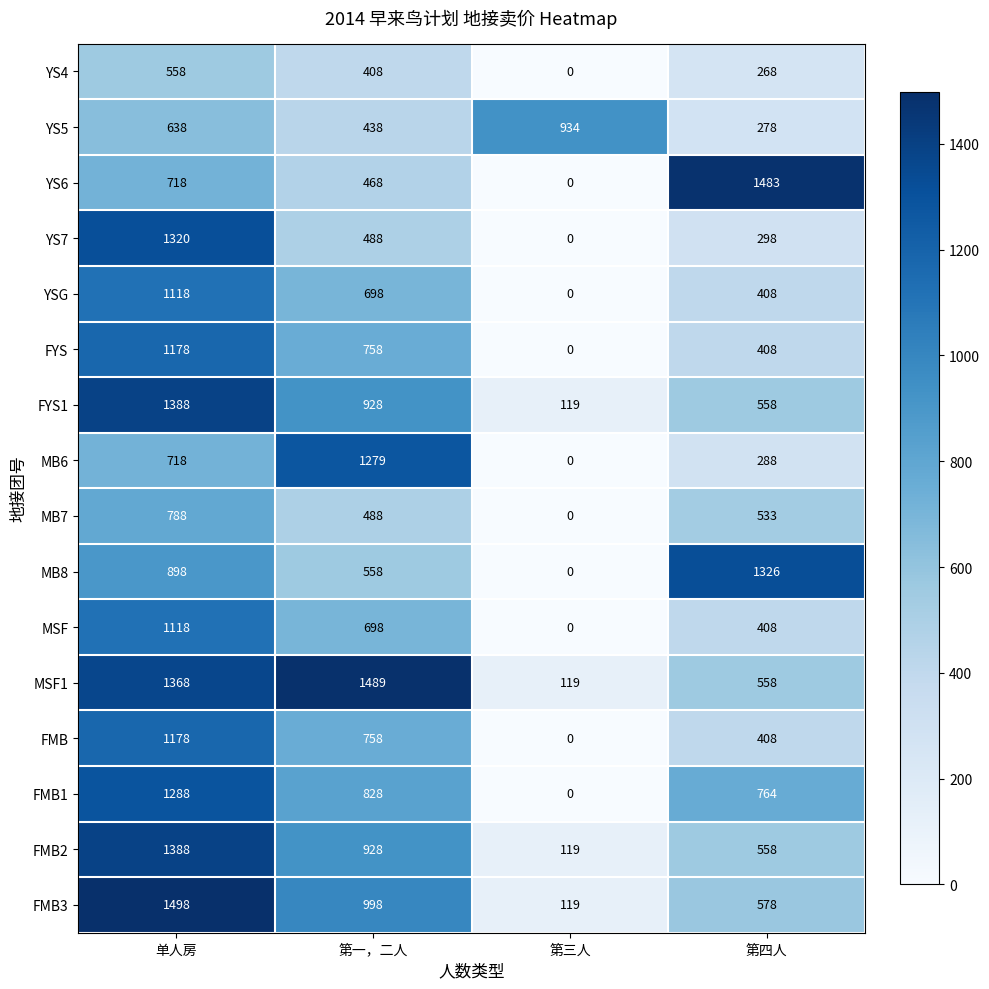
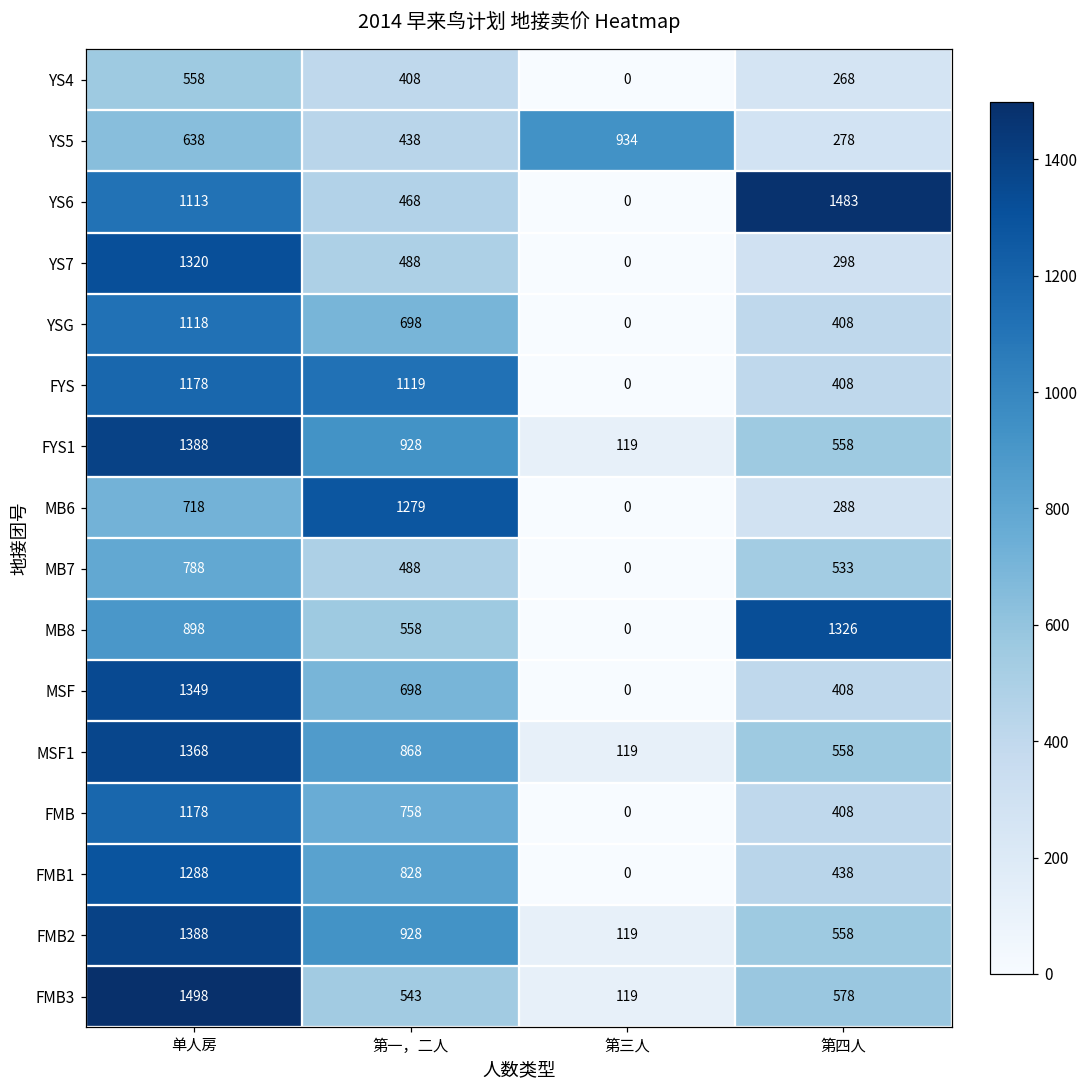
YS6, 单人房: 718 -> 1113
FYS, 第一，二人: 758 -> 1119
MSF, 单人房: 1118 -> 1349
MSF1, 第一，二人: 1489 -> 868
FMB1, 第四人: 764 -> 438
FMB3, 第一，二人: 998 -> 543
